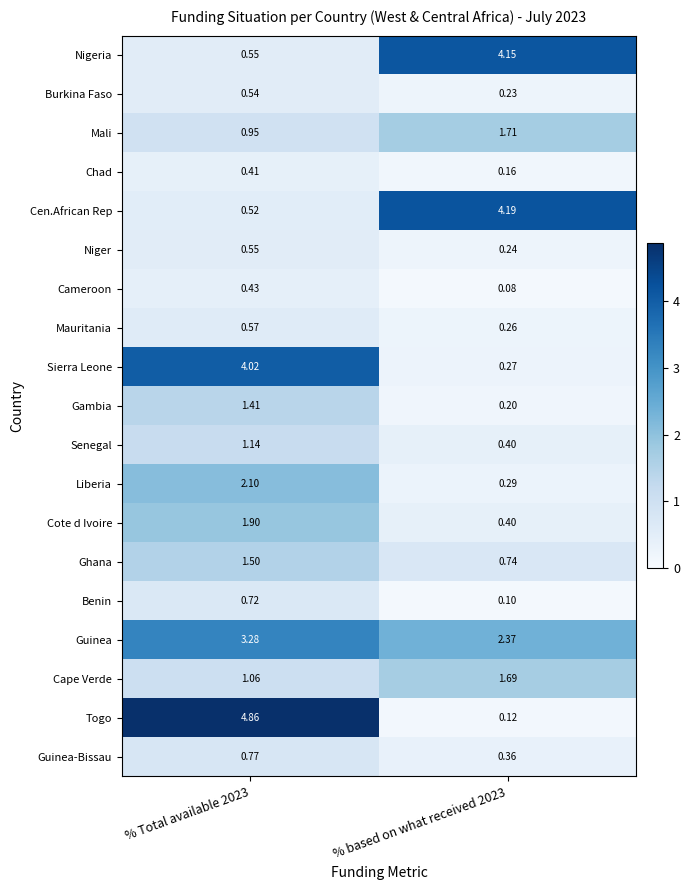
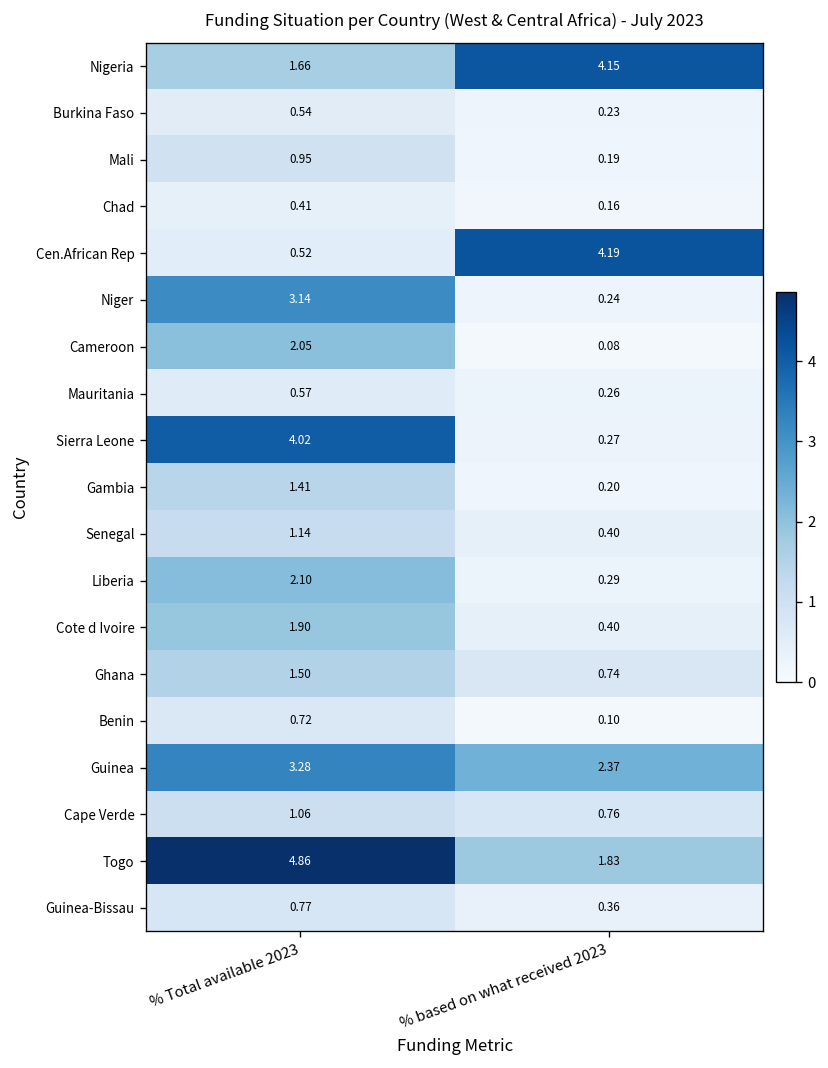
Nigeria, % Total available 2023: 0.55 -> 1.66
Mali, % based on what received 2023: 1.71 -> 0.19
Niger, % Total available 2023: 0.55 -> 3.14
Cameroon, % Total available 2023: 0.43 -> 2.05
Cape Verde, % based on what received 2023: 1.69 -> 0.76
Togo, % based on what received 2023: 0.12 -> 1.83
